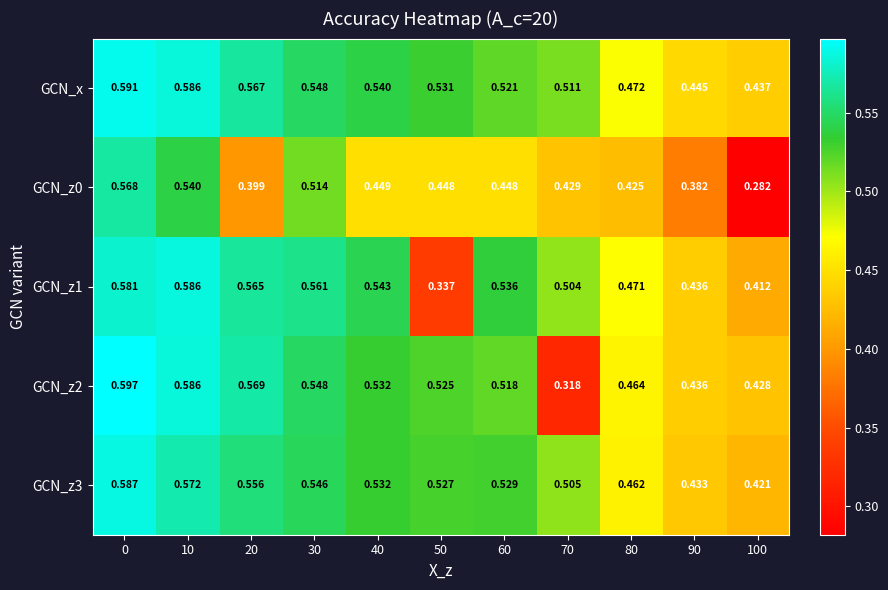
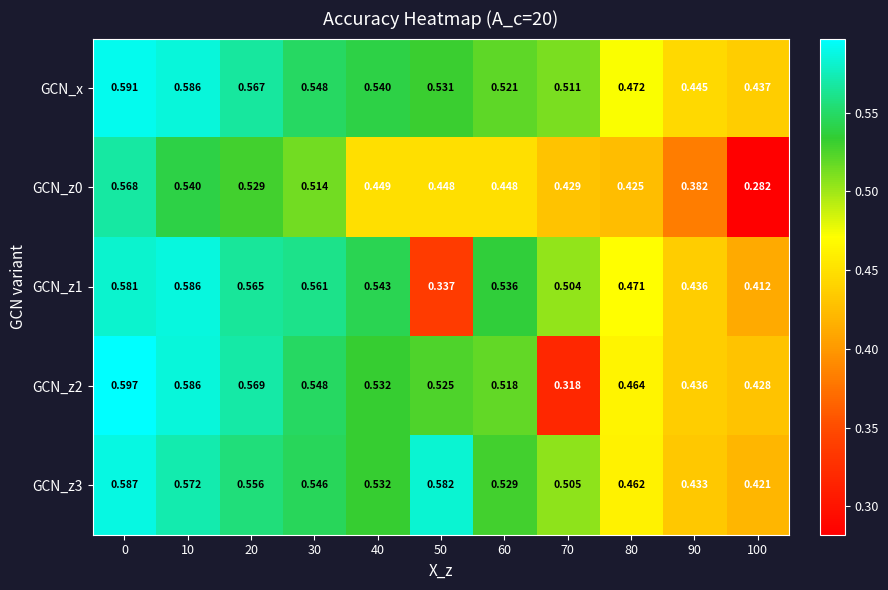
GCN_z0, 20: 0.399 -> 0.529
GCN_z3, 50: 0.527 -> 0.582
